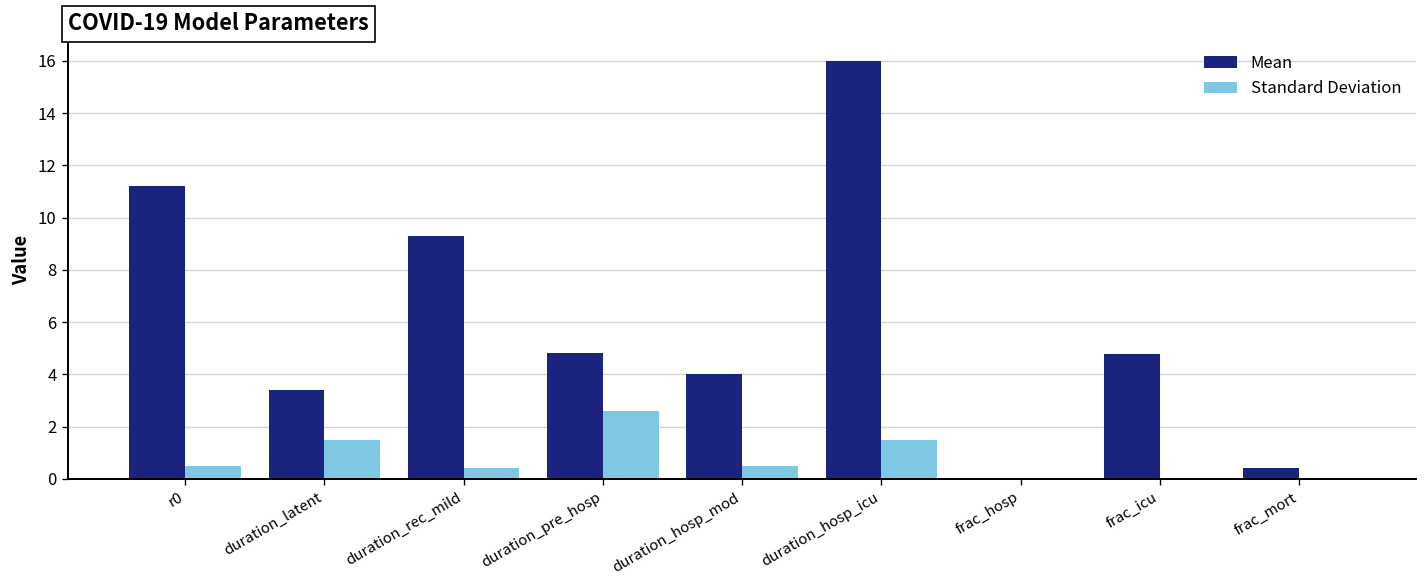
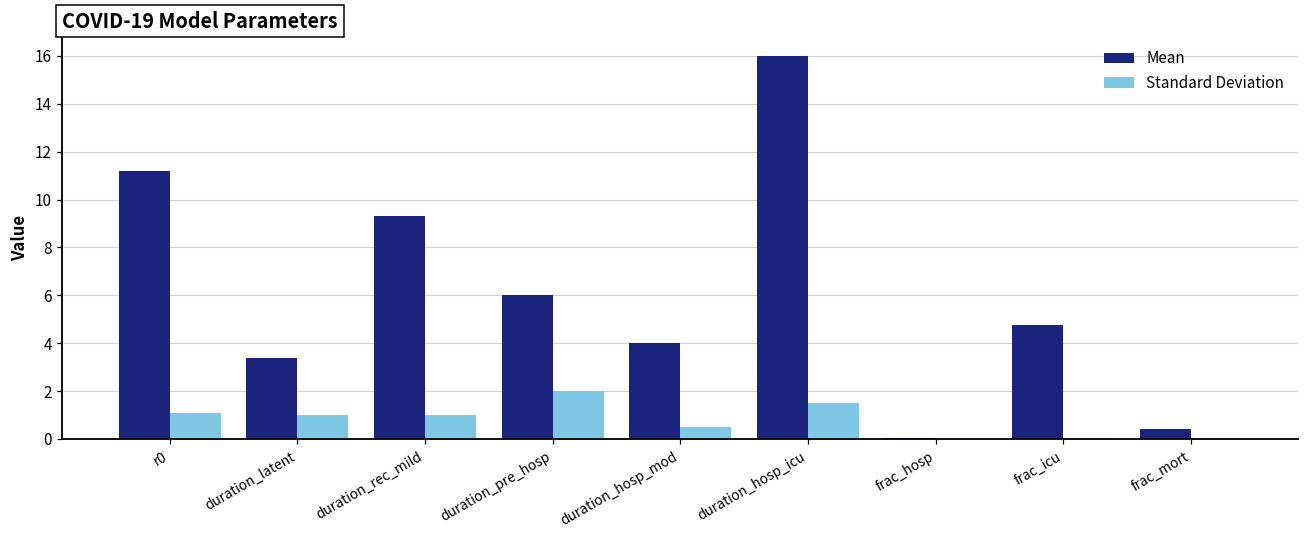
Standard Deviation, r0: 0.5 -> 1.1
Standard Deviation, duration_latent: 1.5 -> 1.0
Standard Deviation, duration_rec_mild: 0.4 -> 1.0
Mean, duration_pre_hosp: 4.8 -> 6.0
Standard Deviation, duration_pre_hosp: 2.6 -> 2.0
